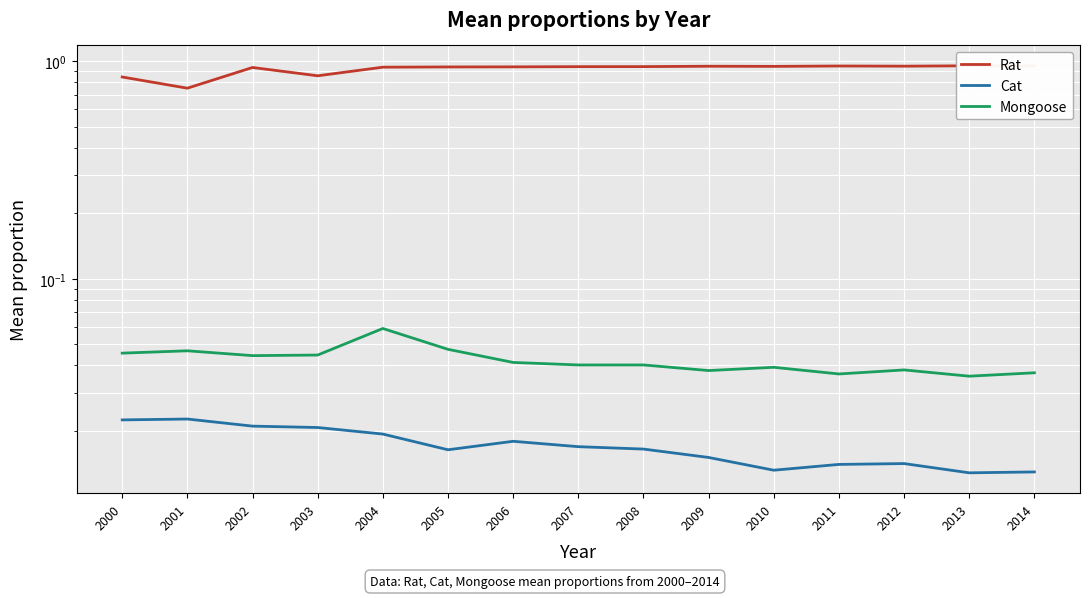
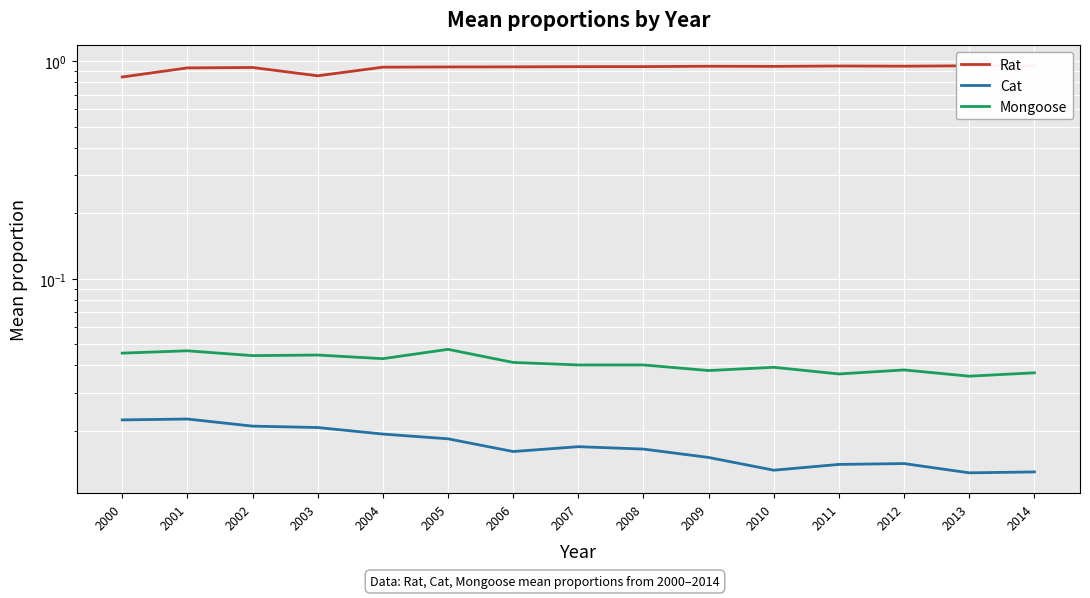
Rat, 2001: 0.75 -> 0.93
Mongoose, 2004: 0.059 -> 0.043
Cat, 2005: 0.016 -> 0.018
Cat, 2006: 0.018 -> 0.016
